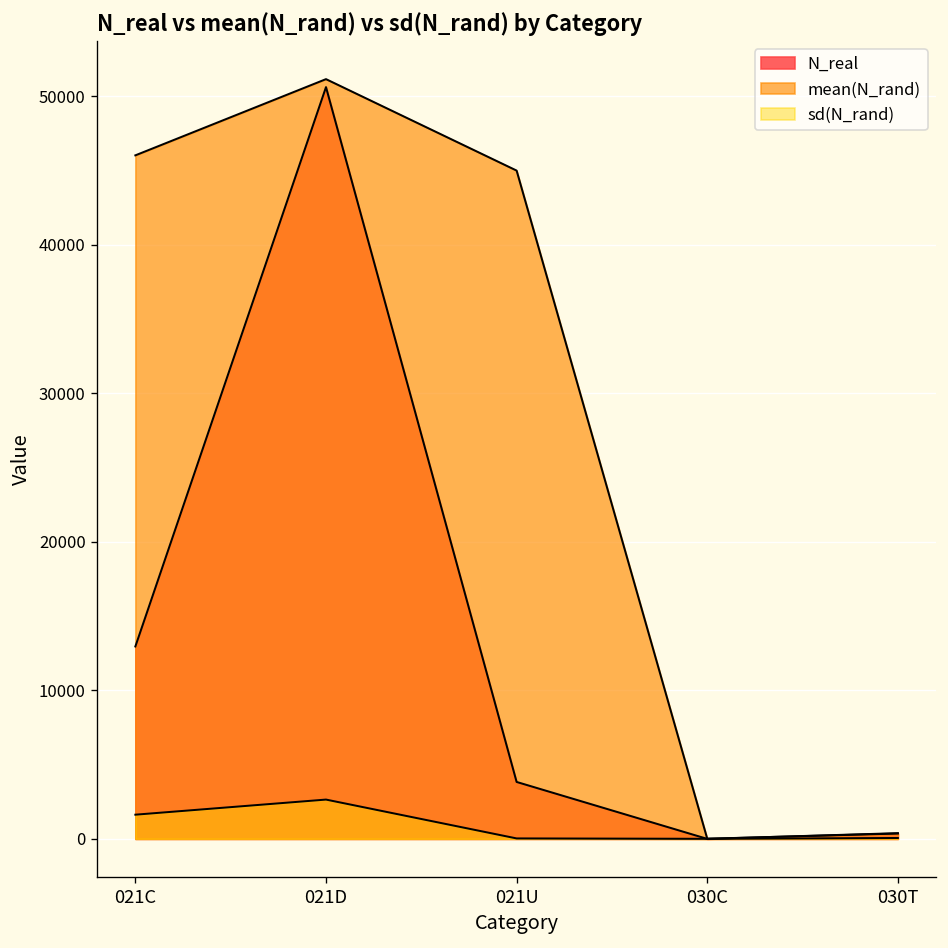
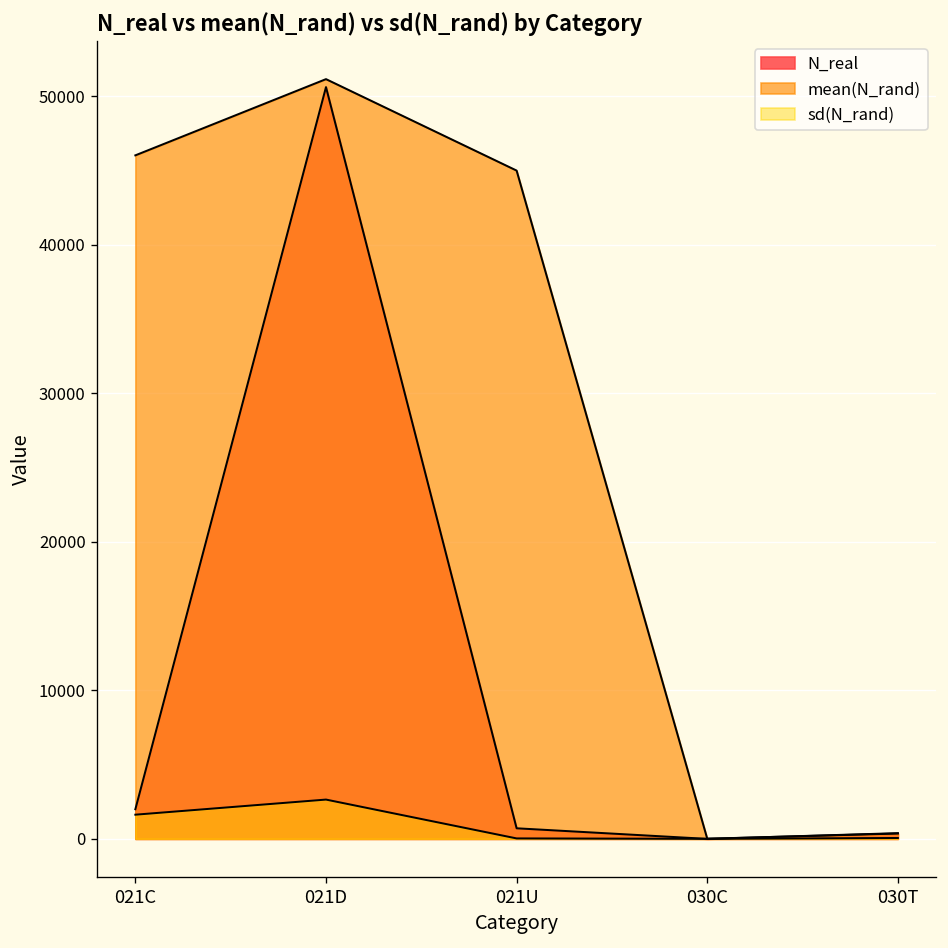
N_real, 021C: 13000 -> 2000
N_real, 021U: 3800 -> 700
